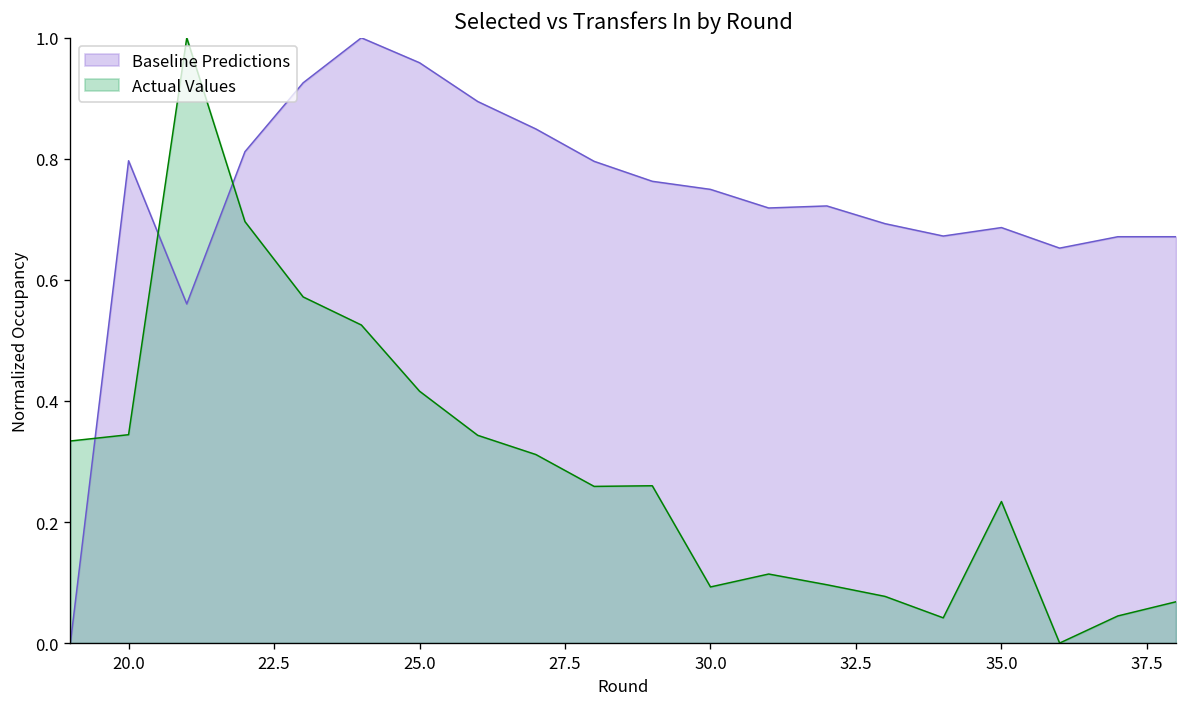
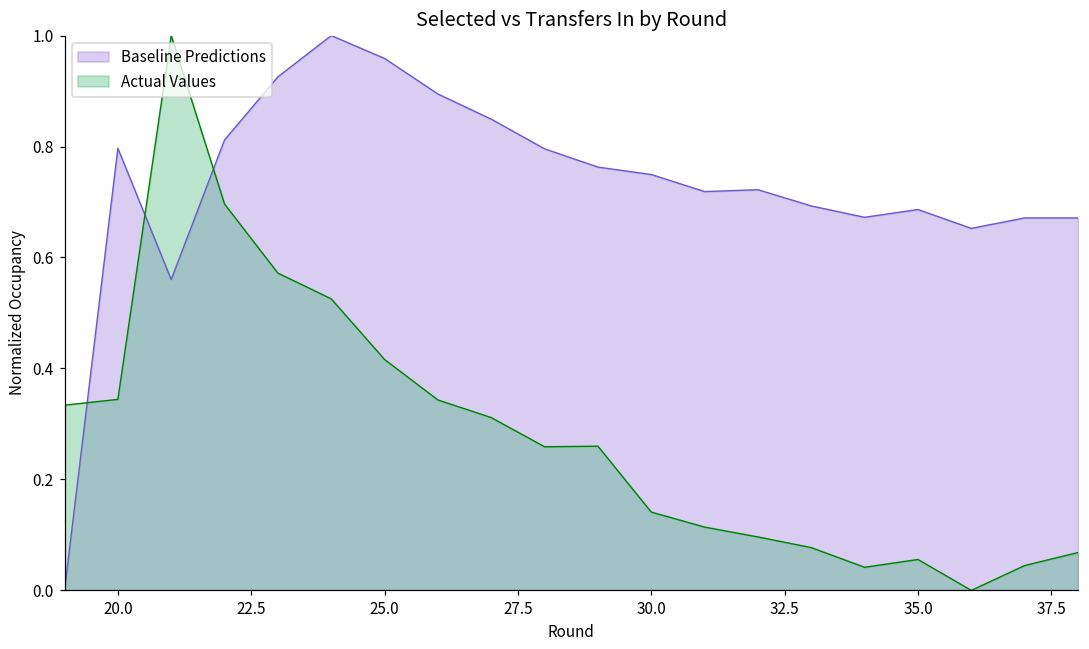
Actual Values, 30.0: 0.09 -> 0.14
Actual Values, 35.0: 0.23 -> 0.06
